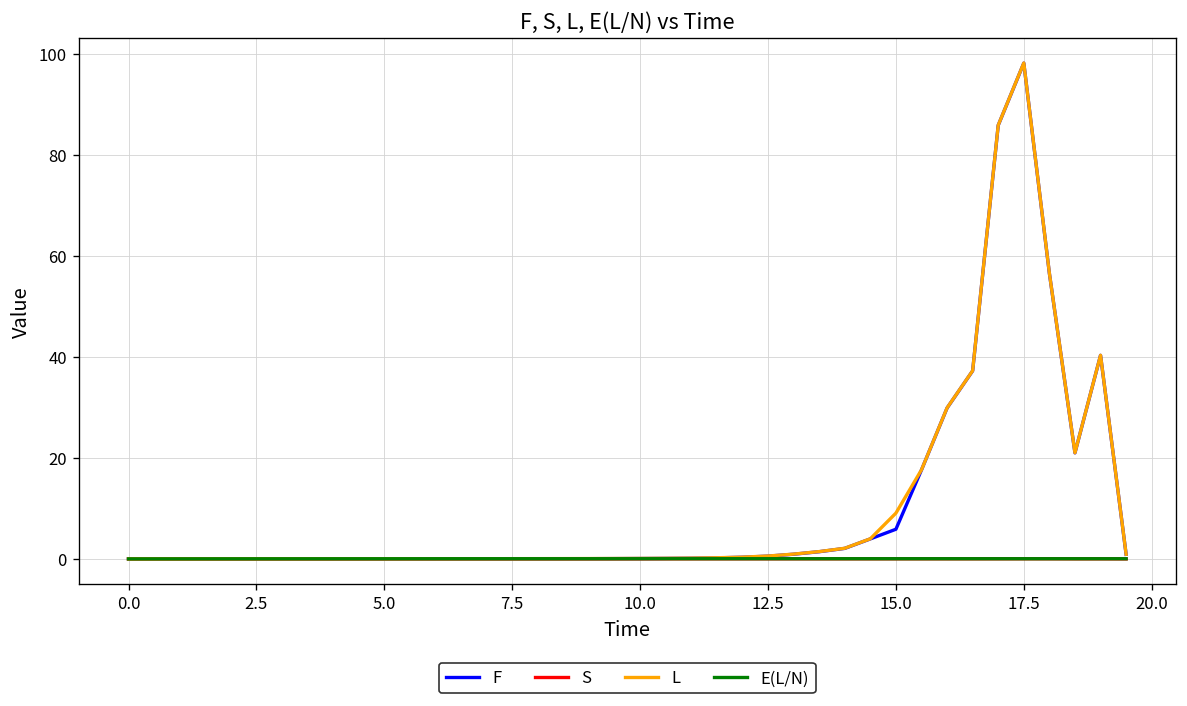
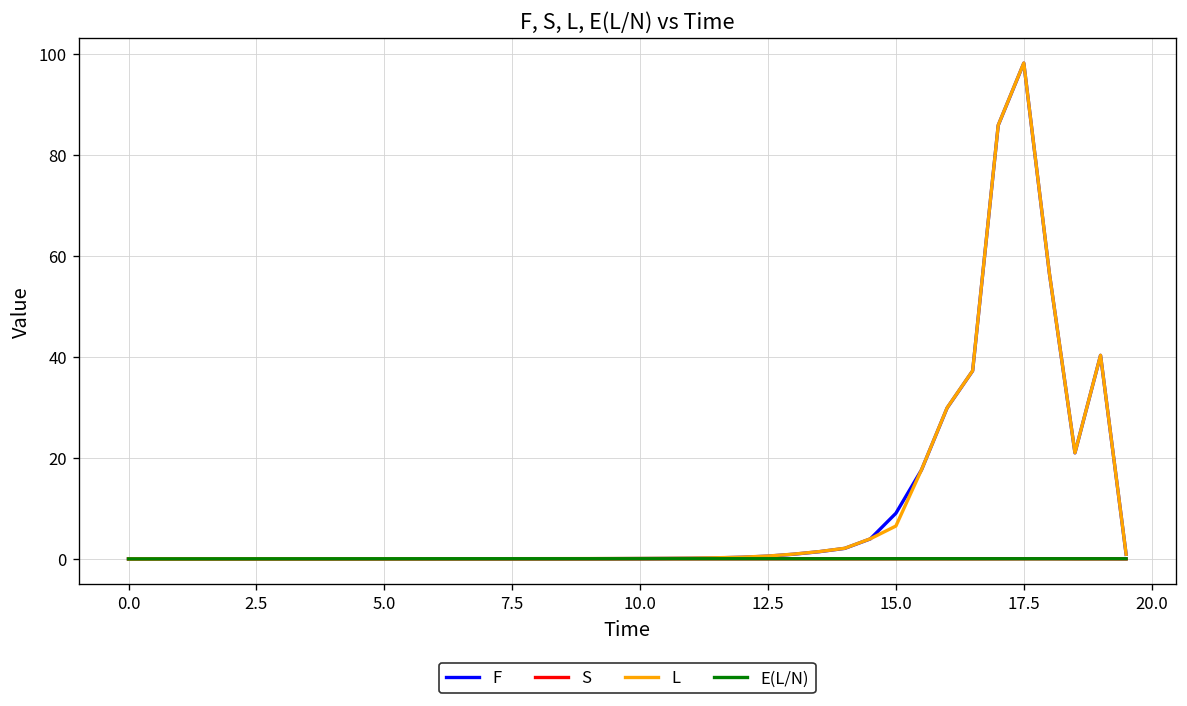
F, 15.0: 6 -> 9
L, 15.0: 9 -> 7
